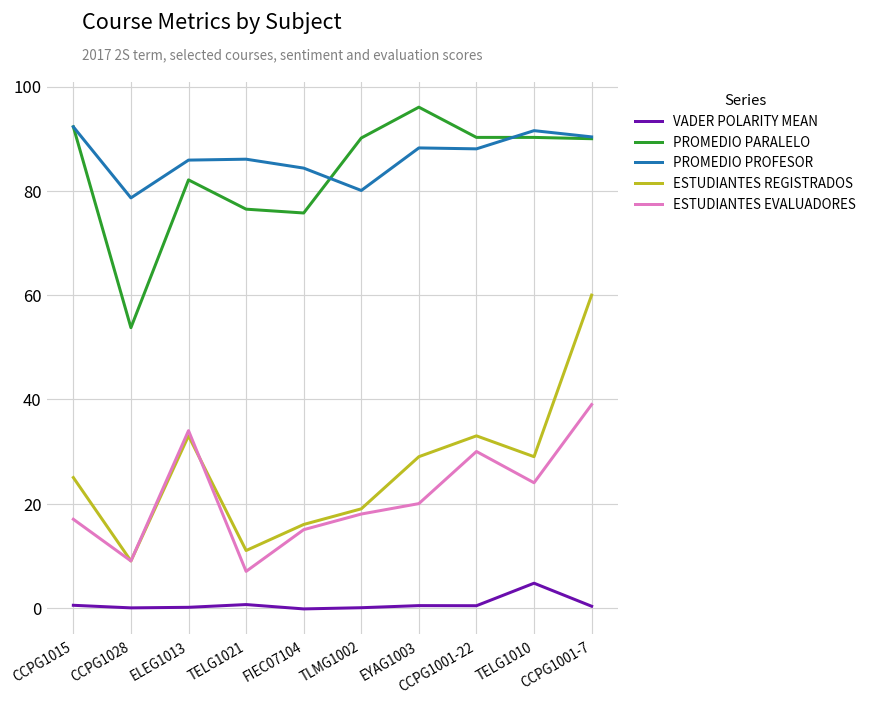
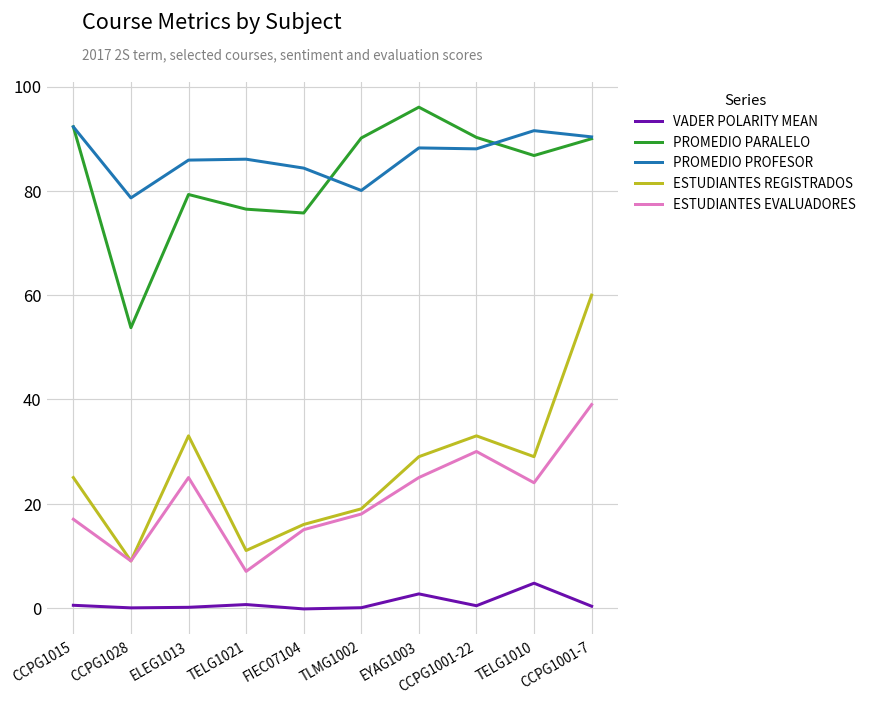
PROMEDIO PARALELO, ELEG1013: 82 -> 79
ESTUDIANTES EVALUADORES, ELEG1013: 34 -> 25
VADER POLARITY MEAN, EYAG1003: 0 -> 3
ESTUDIANTES EVALUADORES, EYAG1003: 20 -> 25
PROMEDIO PARALELO, TELG1010: 90 -> 87
